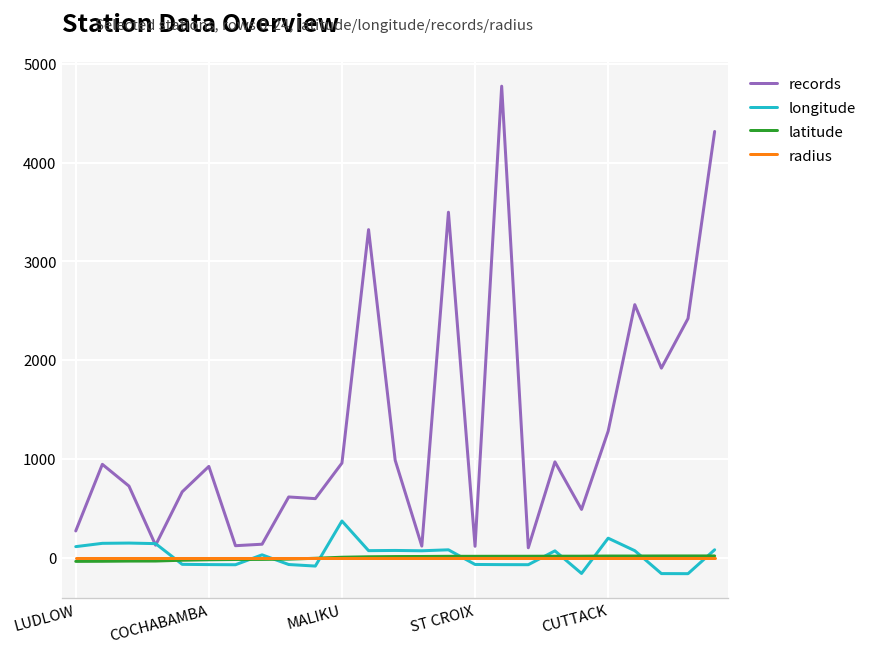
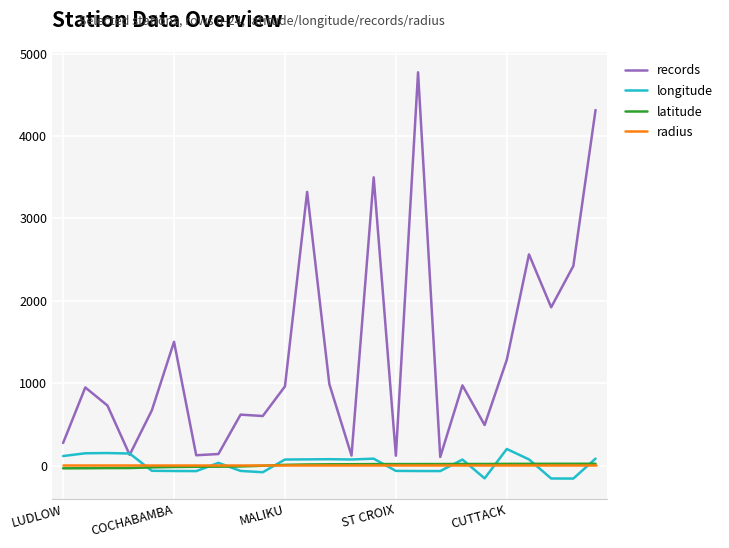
records, COCHABAMBA: 900 -> 1500
longitude, MALIKU: 400 -> 100
